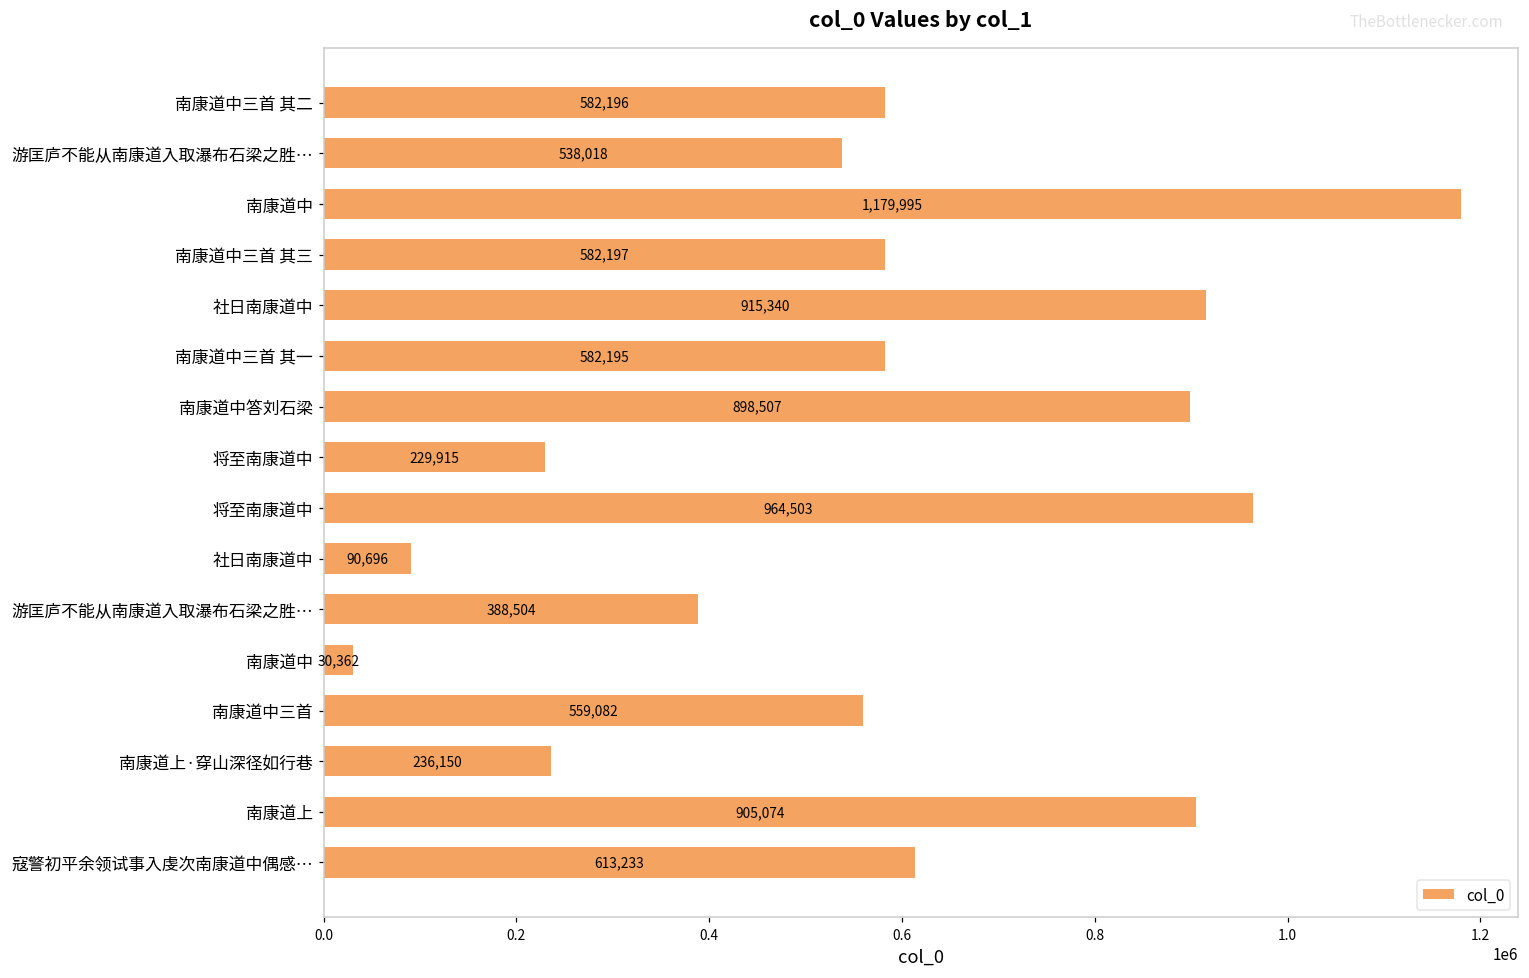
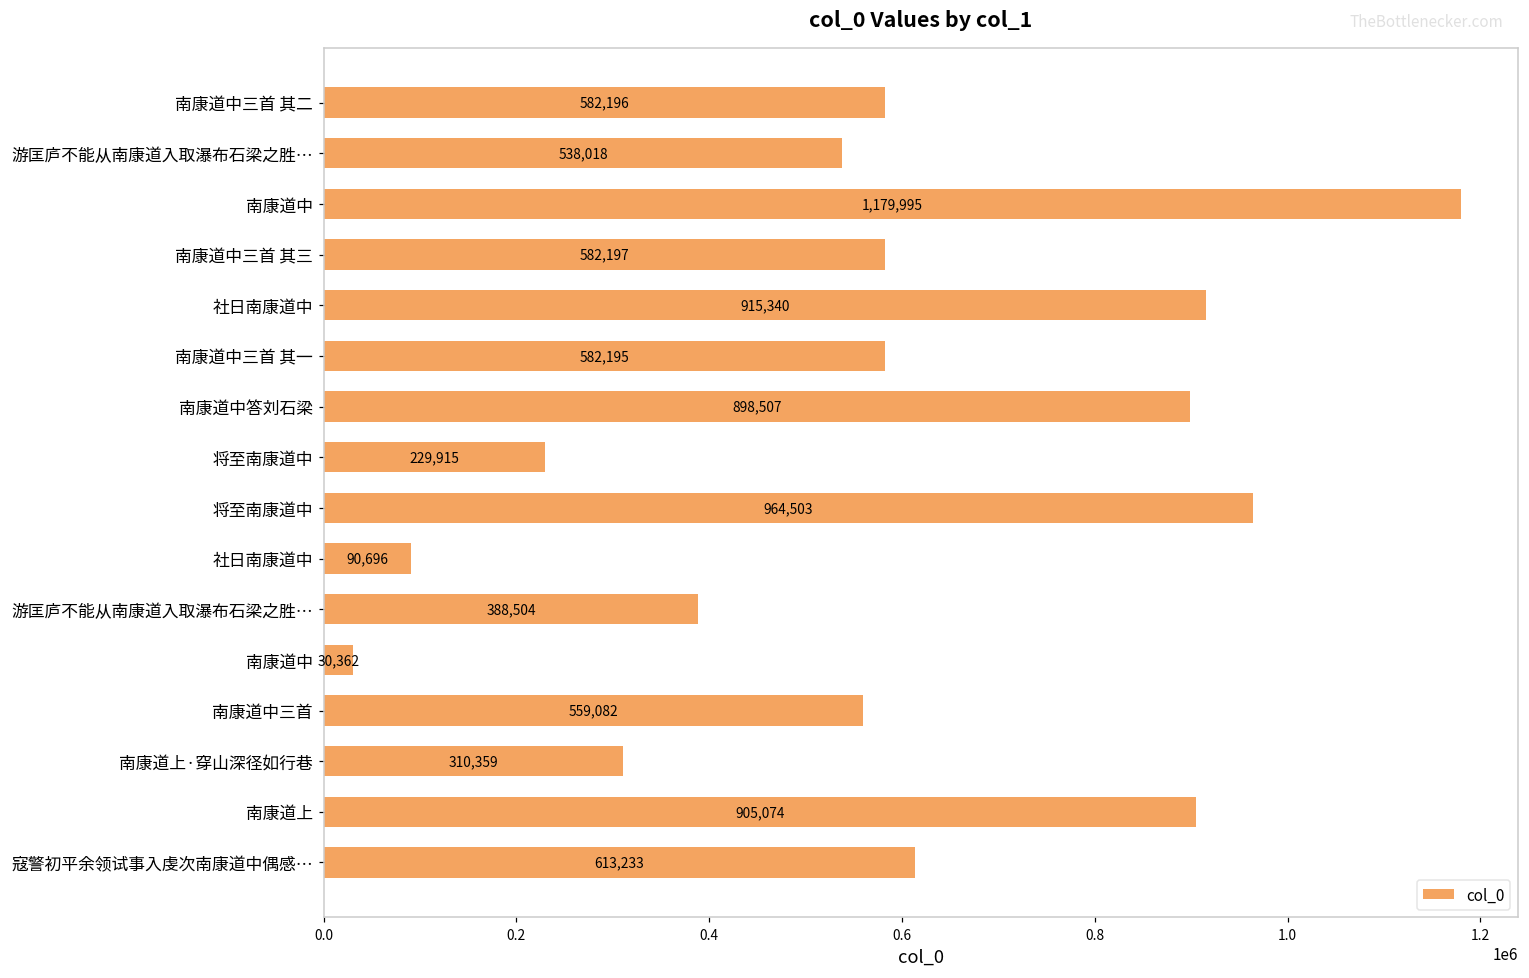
南康道上·穿山深径如行巷: 236,150 -> 310,359
